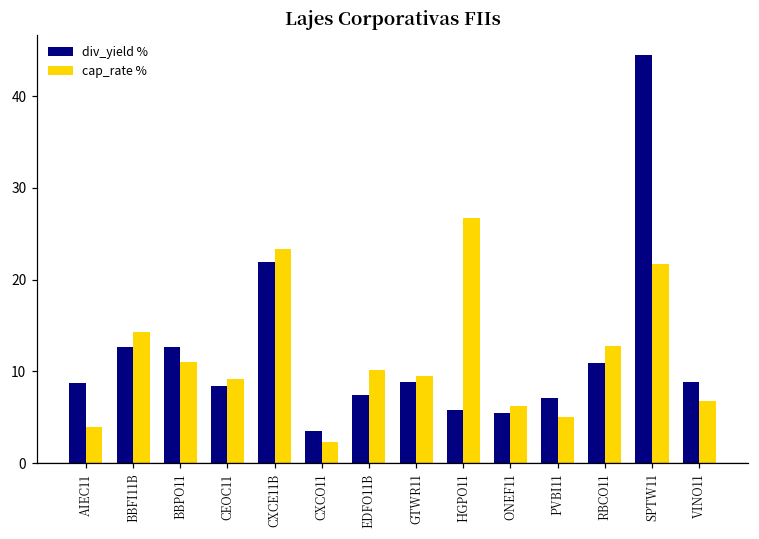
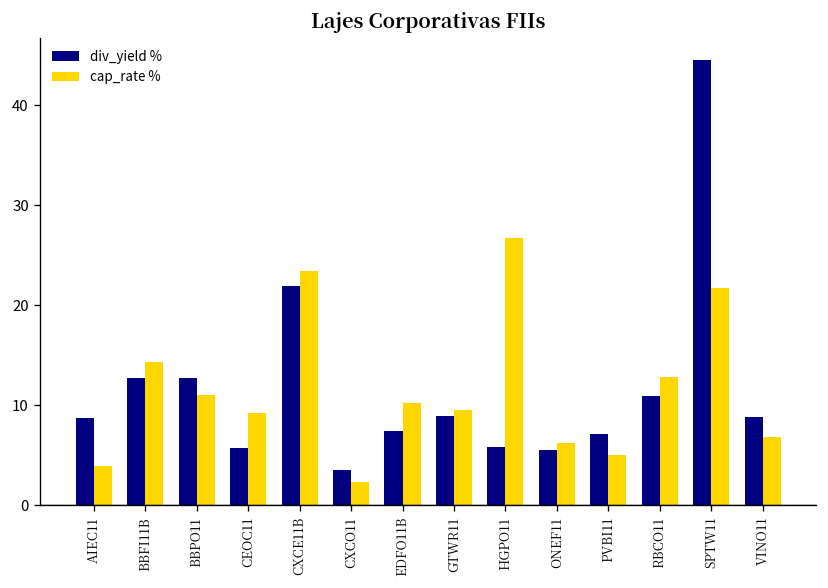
div_yield %, CEOC11: 8 -> 6
